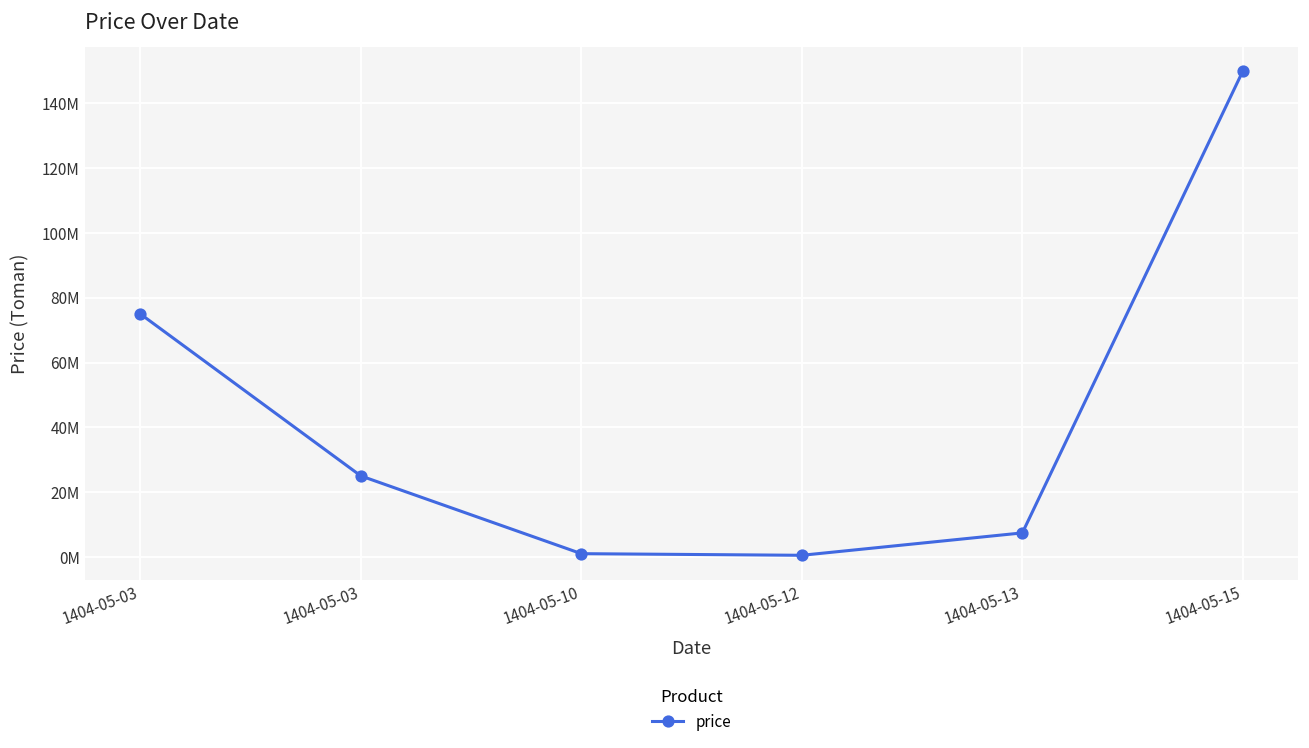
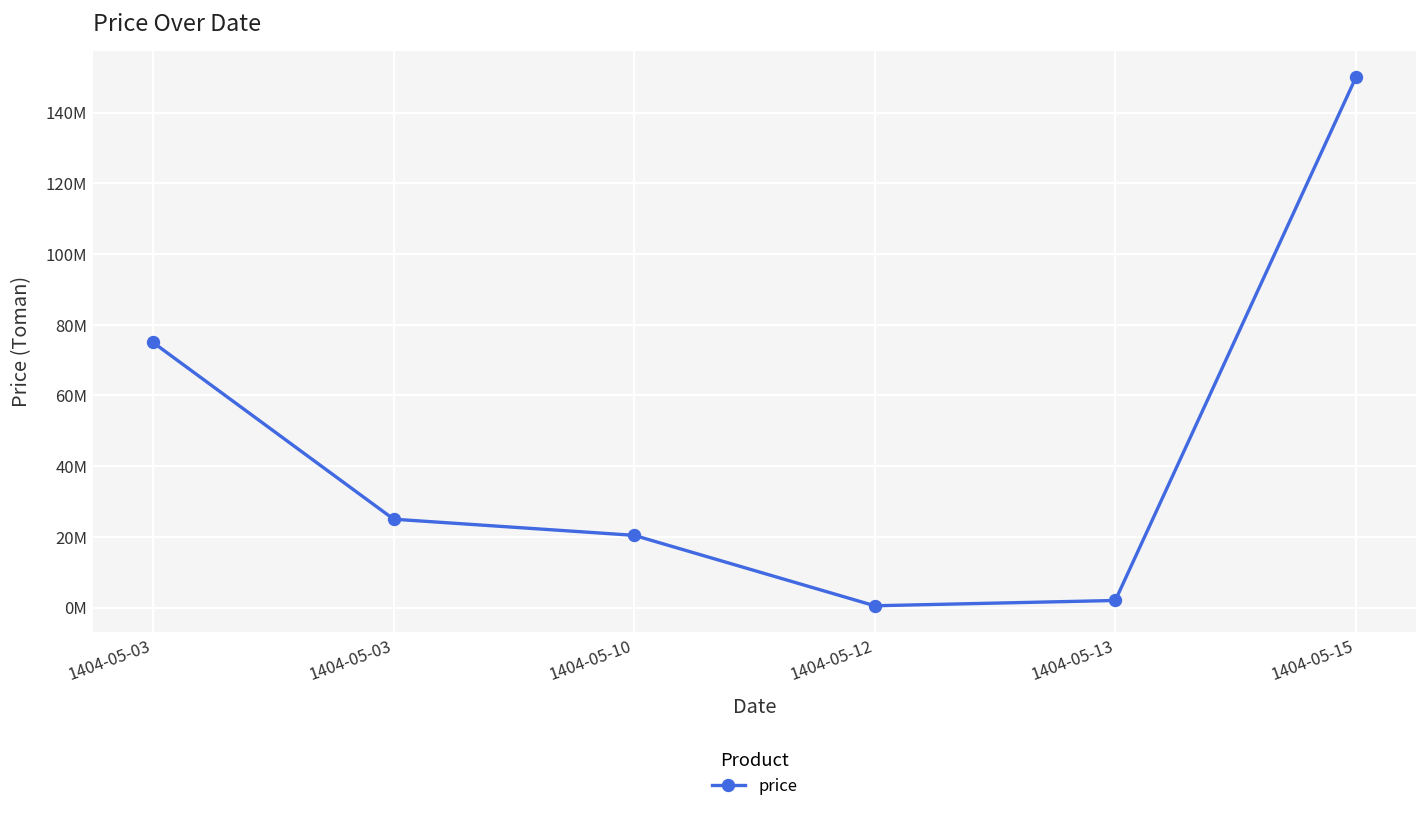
1404-05-10: 1000000 -> 20000000
1404-05-13: 7000000 -> 2000000
